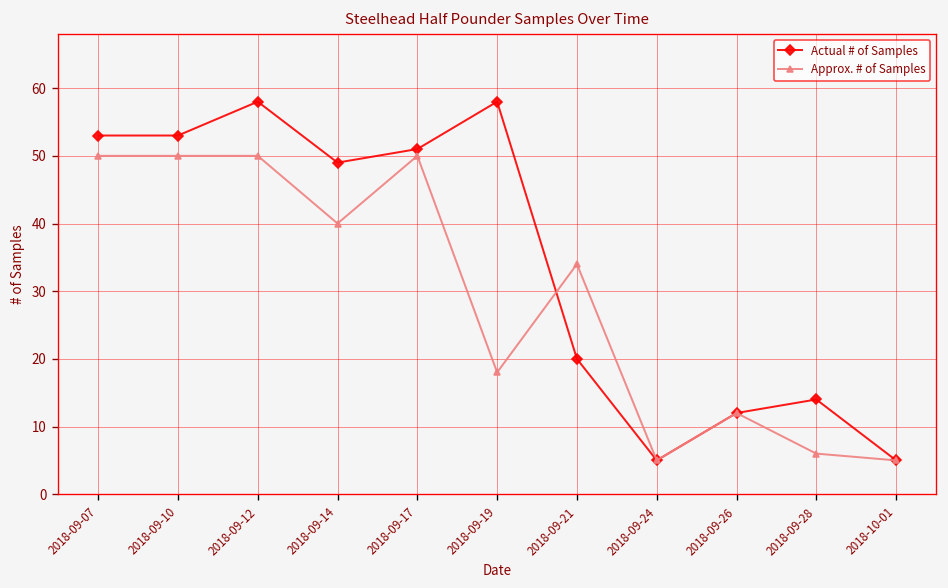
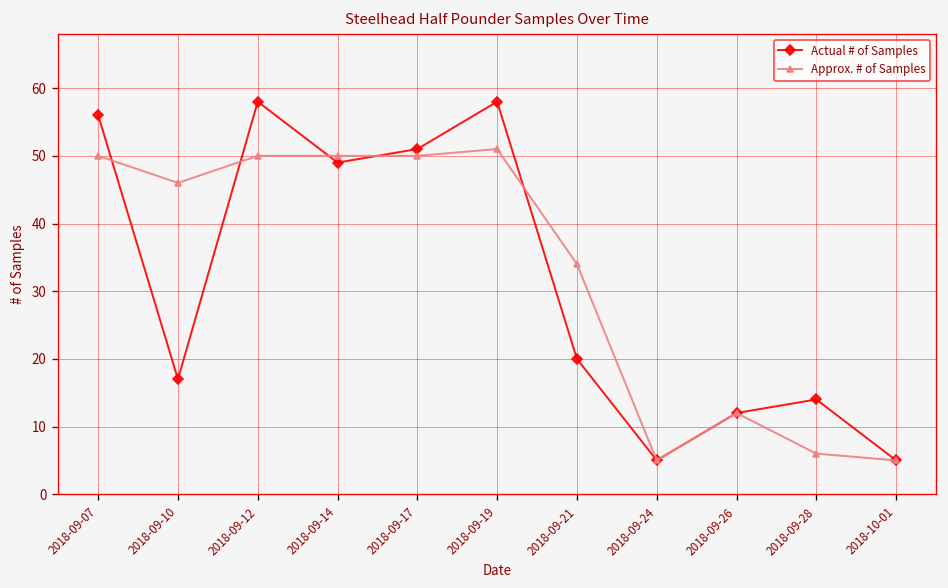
Actual # of Samples, 2018-09-07: 53 -> 56
Actual # of Samples, 2018-09-10: 53 -> 17
Approx. # of Samples, 2018-09-10: 50 -> 46
Approx. # of Samples, 2018-09-14: 40 -> 50
Approx. # of Samples, 2018-09-19: 18 -> 51
